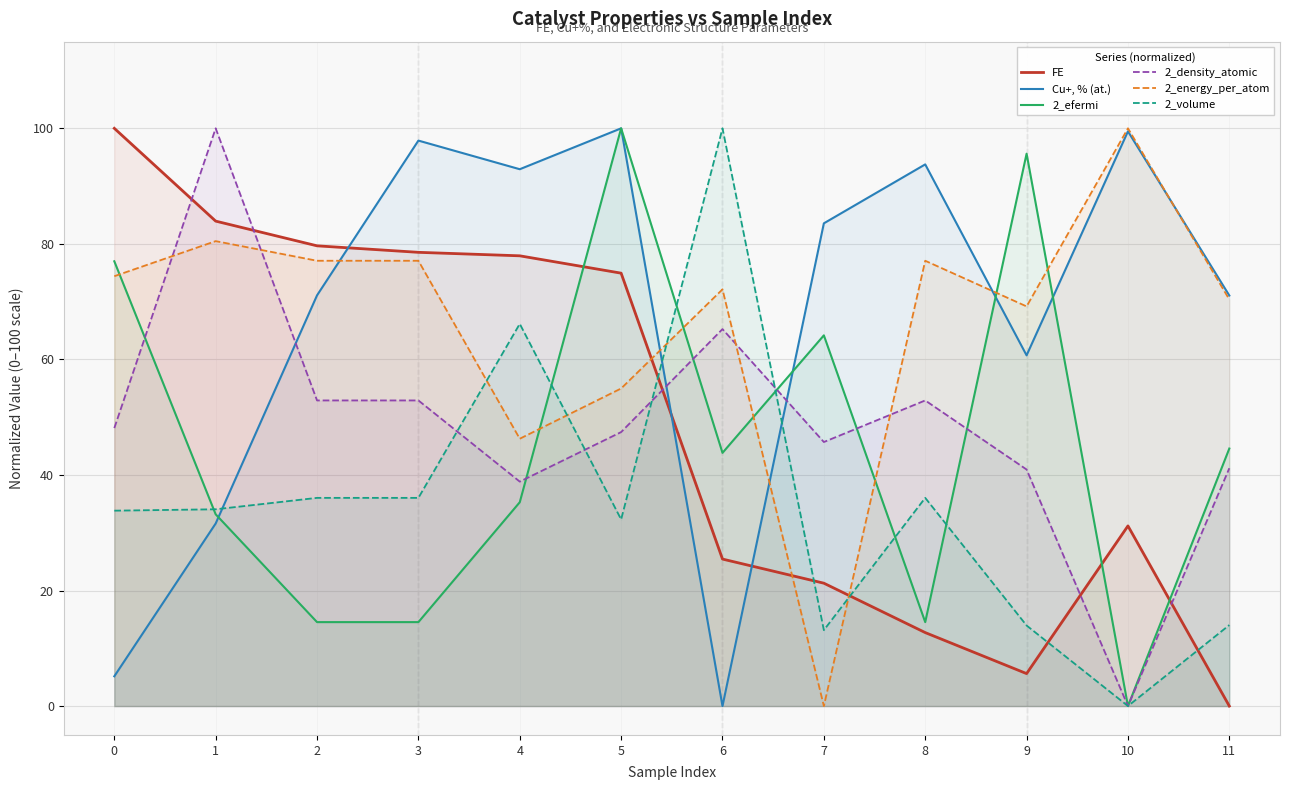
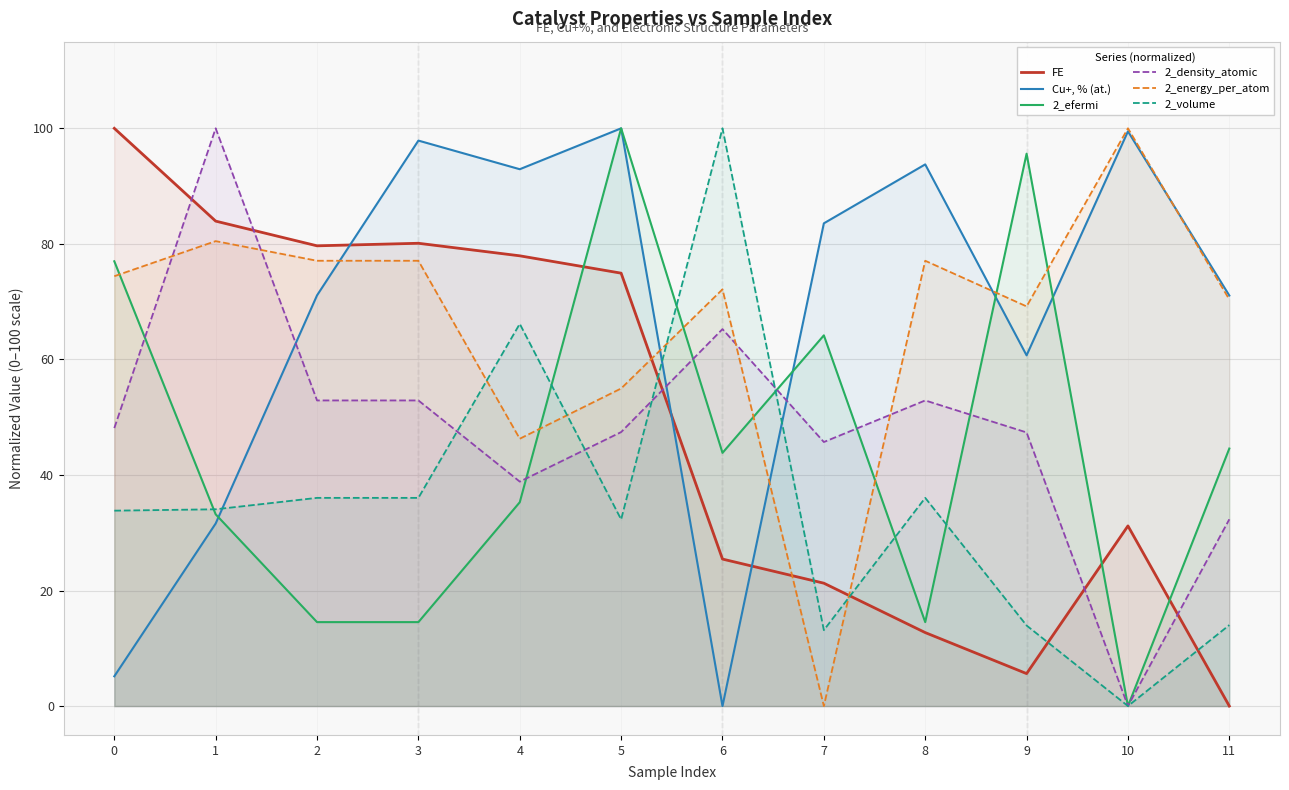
FE, 3: 79 -> 80
2_density_atomic, 9: 41 -> 47
2_density_atomic, 11: 41 -> 32
